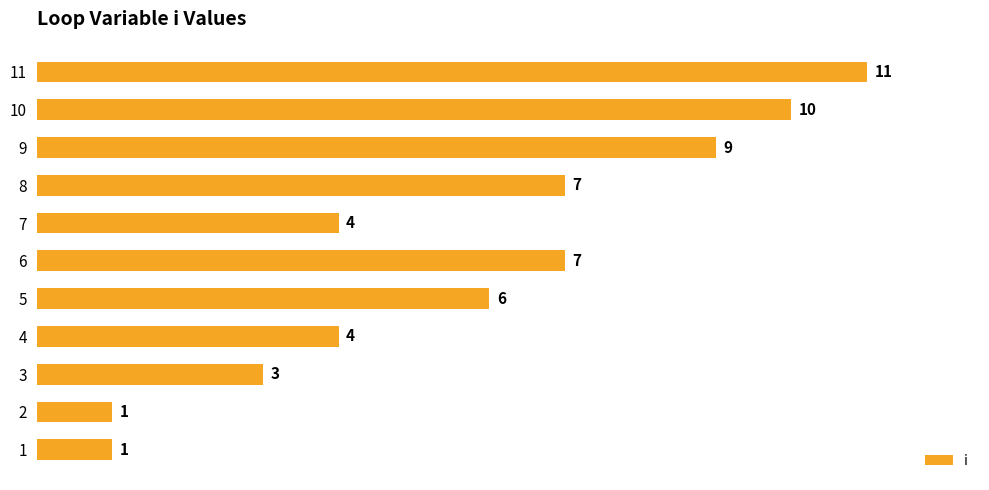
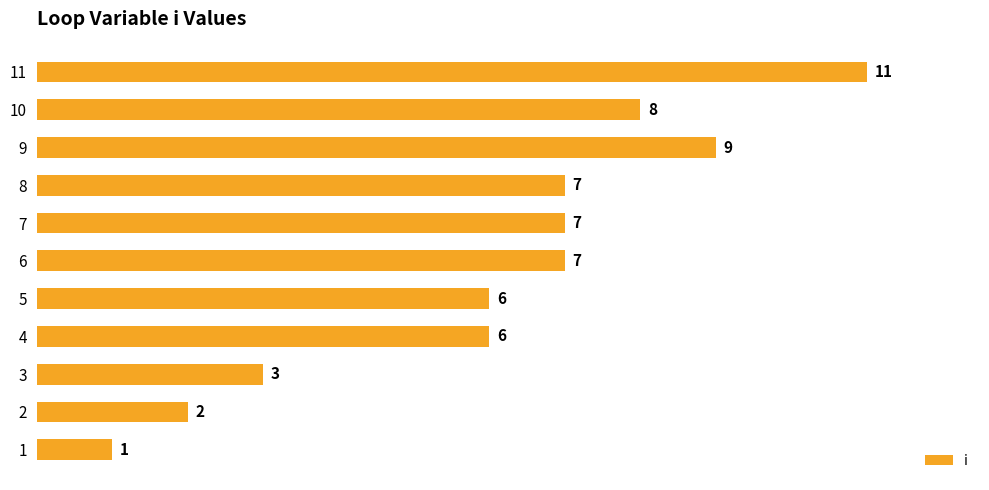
10: 10 -> 8
7: 4 -> 7
4: 4 -> 6
2: 1 -> 2
